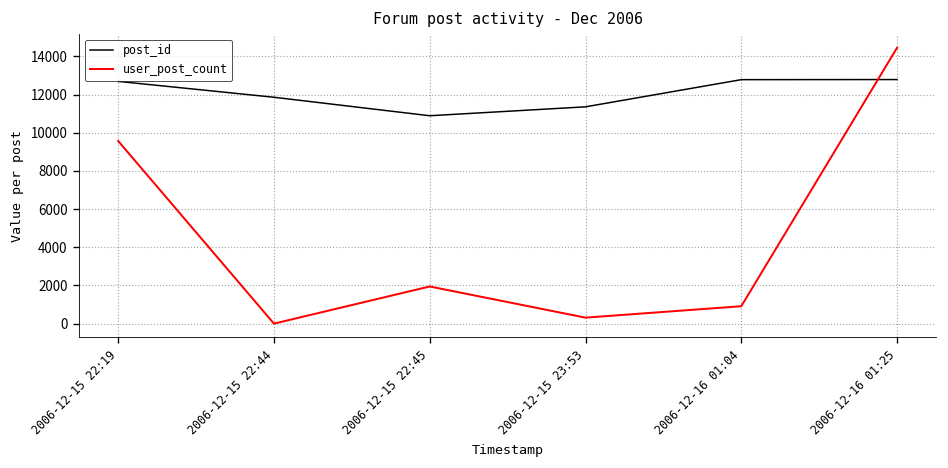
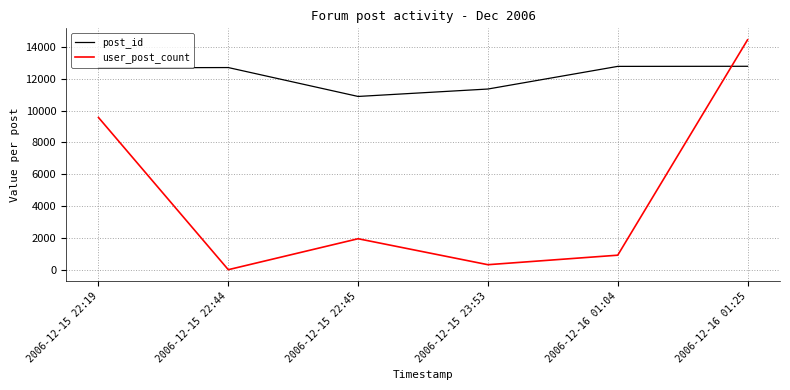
post_id, 2006-12-15 22:44: 11900 -> 12700
